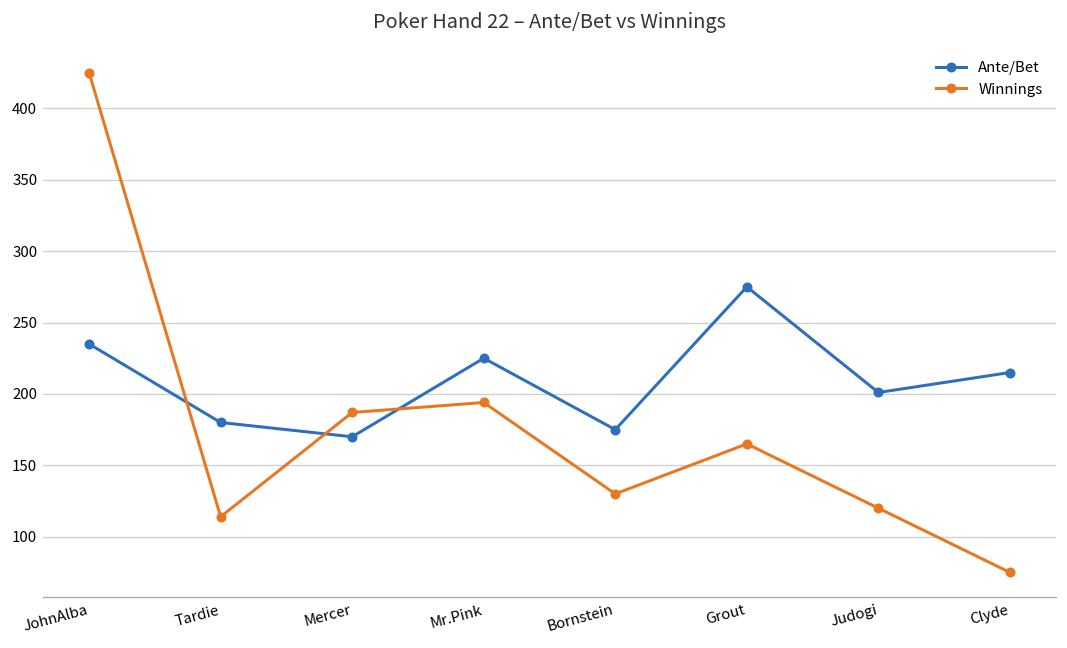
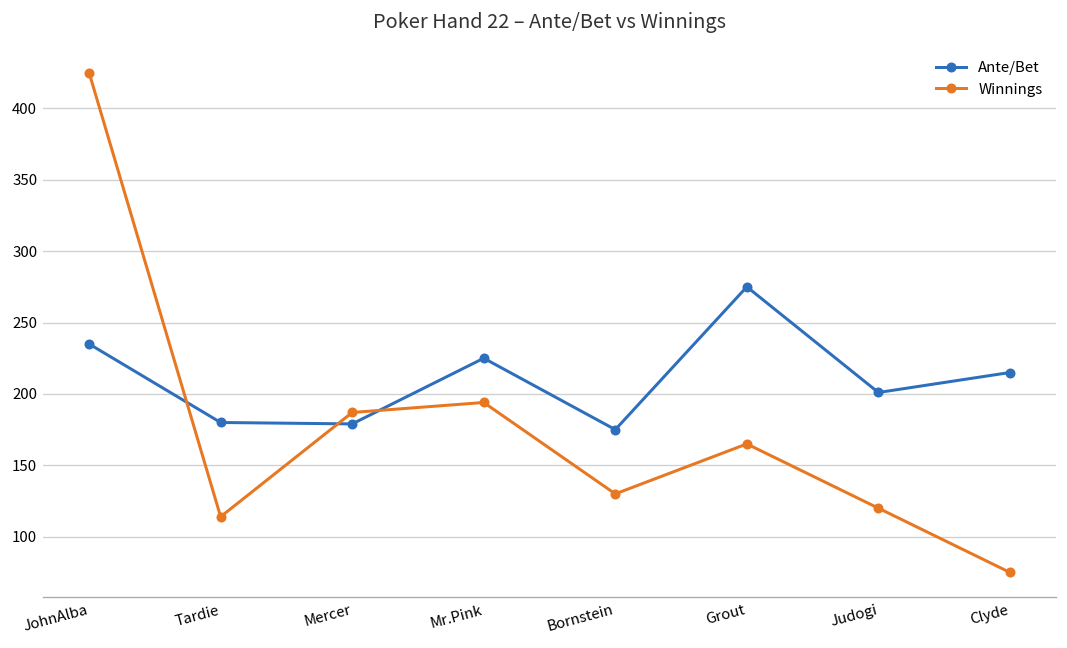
Ante/Bet, Mercer: 170 -> 179
